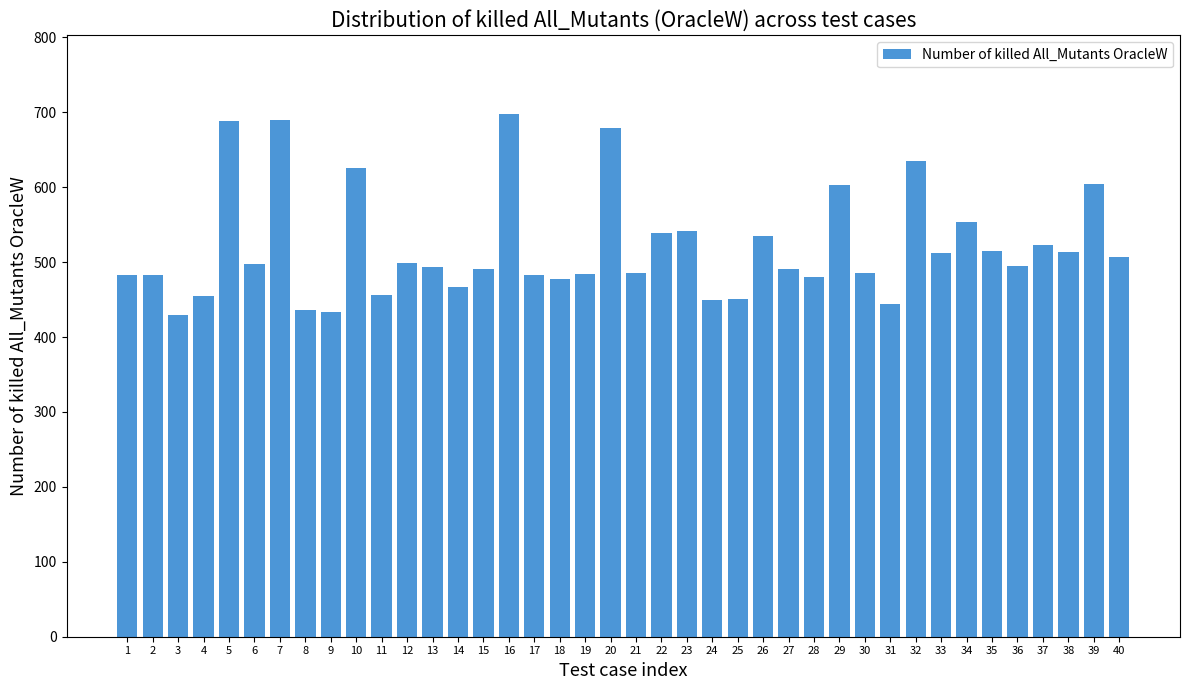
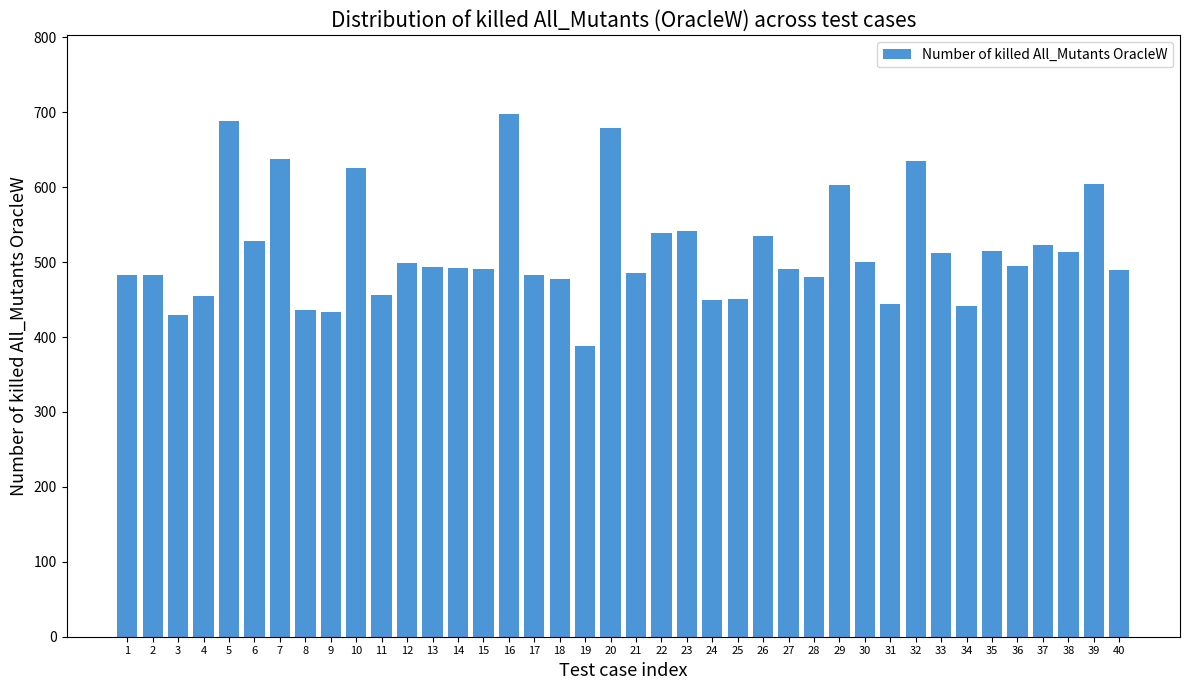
6: 500 -> 530
7: 690 -> 640
14: 470 -> 490
19: 480 -> 390
30: 490 -> 500
34: 550 -> 440
40: 510 -> 490
